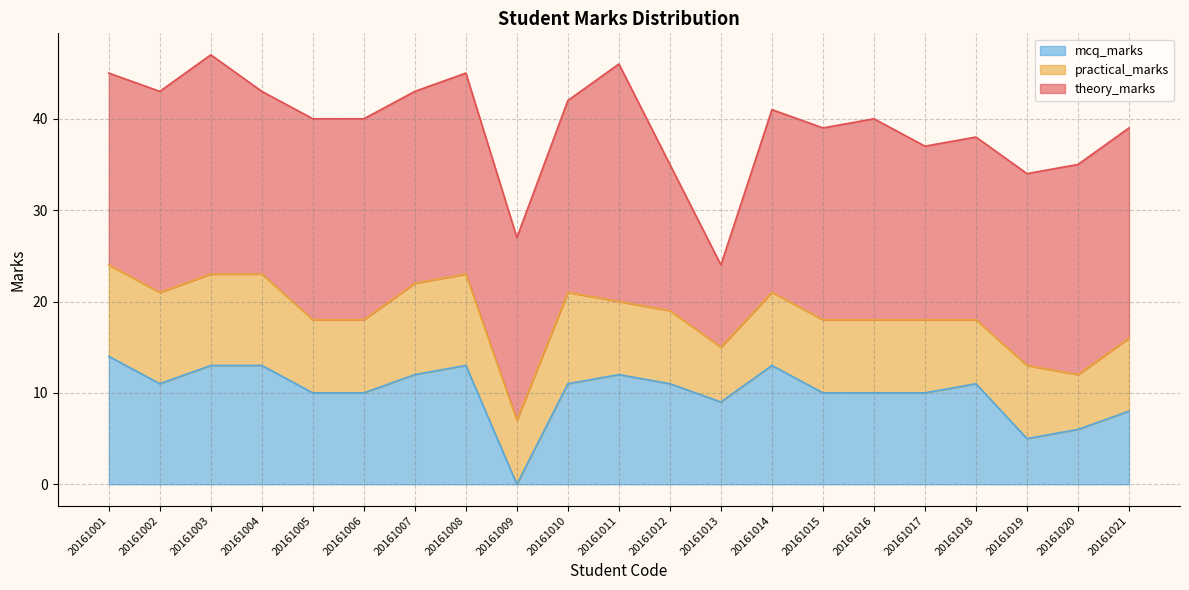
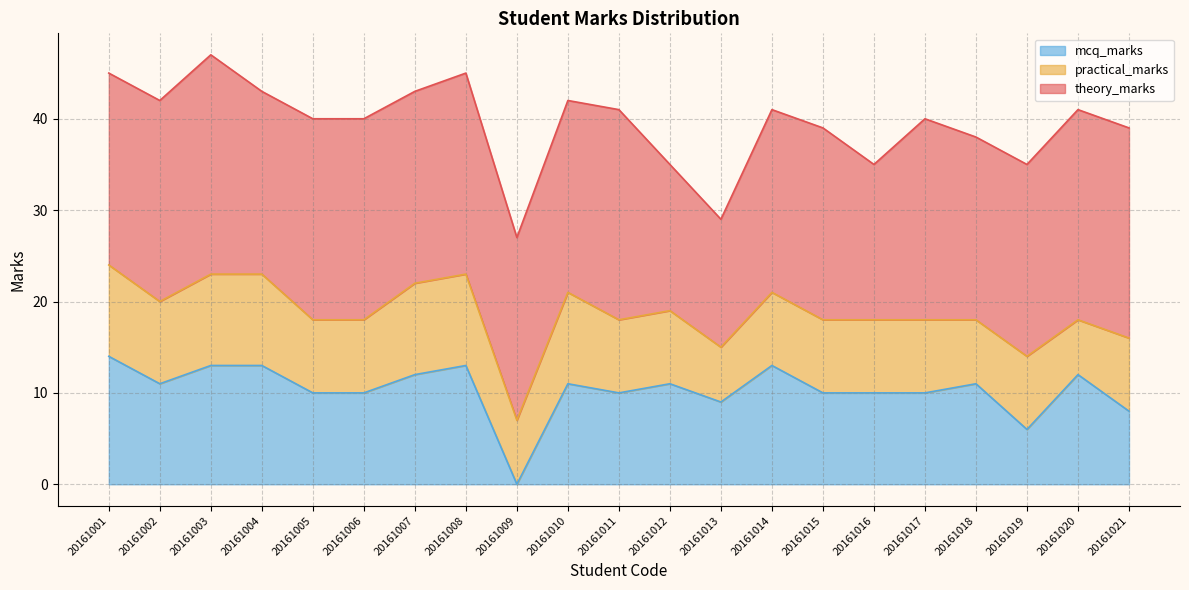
practical_marks, 20161002: 10 -> 9
mcq_marks, 20161011: 12 -> 10
theory_marks, 20161011: 26 -> 23
theory_marks, 20161013: 9 -> 14
theory_marks, 20161016: 22 -> 17
theory_marks, 20161017: 19 -> 22
mcq_marks, 20161019: 5 -> 6
mcq_marks, 20161020: 6 -> 12
